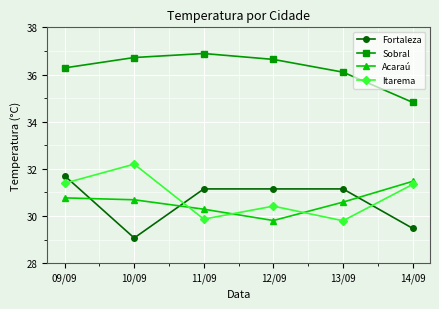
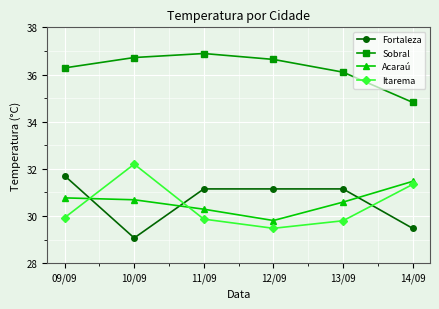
Itarema, 09/09: 31.4 -> 29.9
Itarema, 12/09: 30.4 -> 29.5
